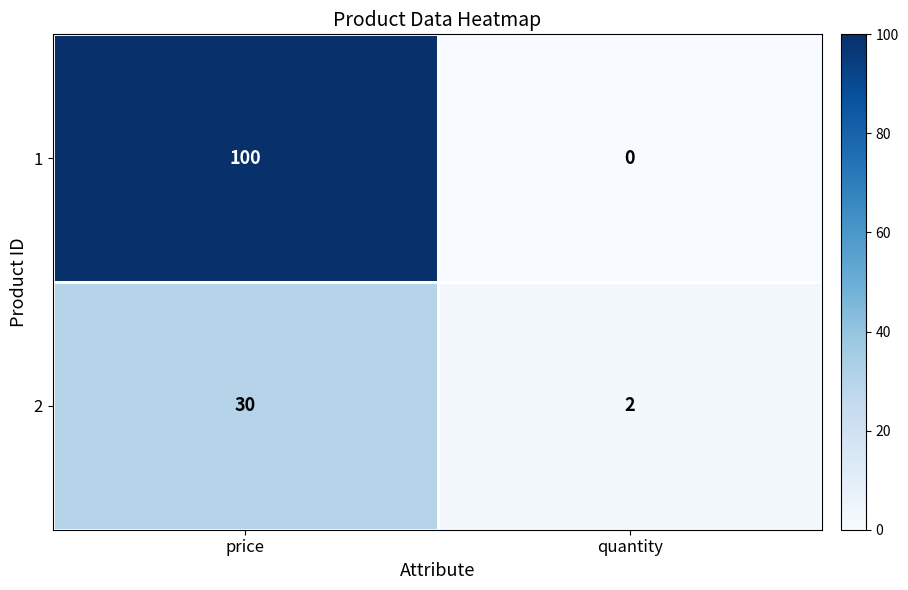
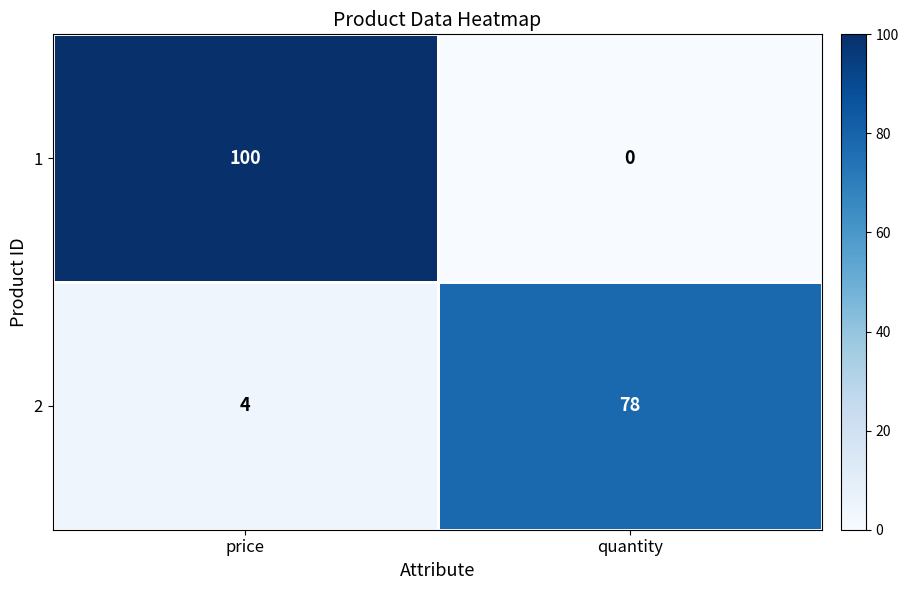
2, price: 30 -> 4
2, quantity: 2 -> 78
